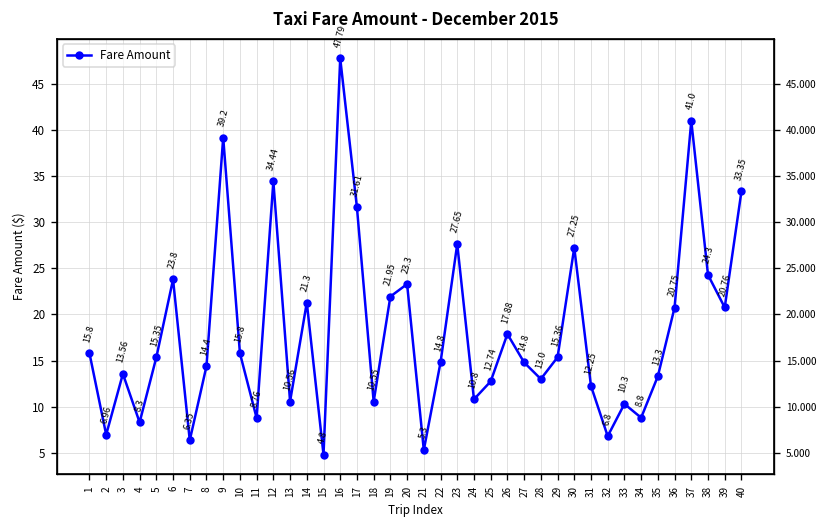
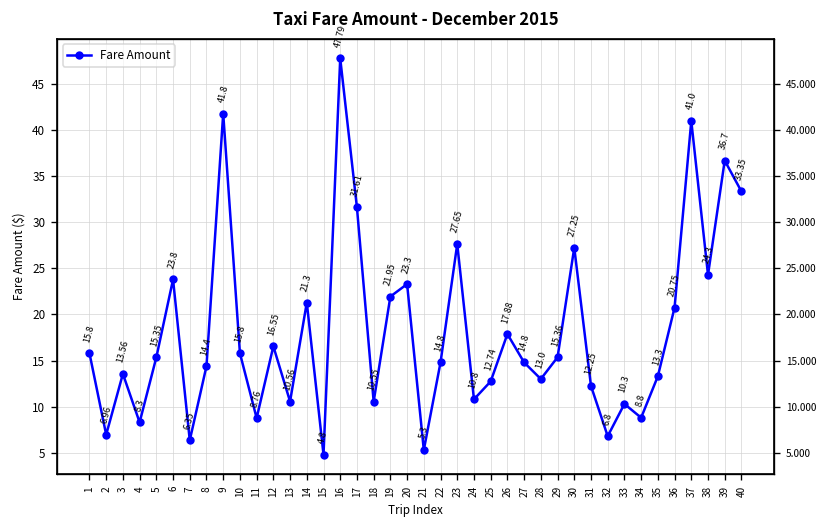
9: 39.2 -> 41.8
12: 34.44 -> 16.55
39: 20.76 -> 36.7
